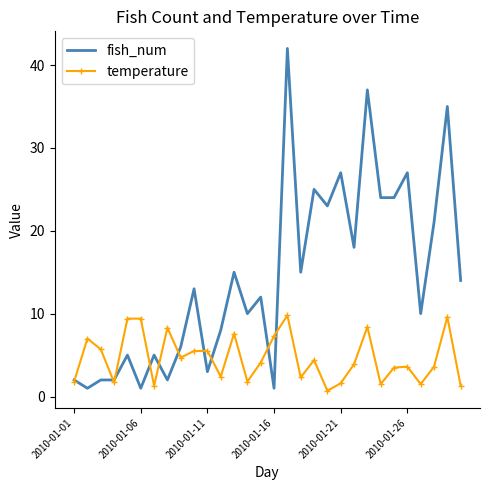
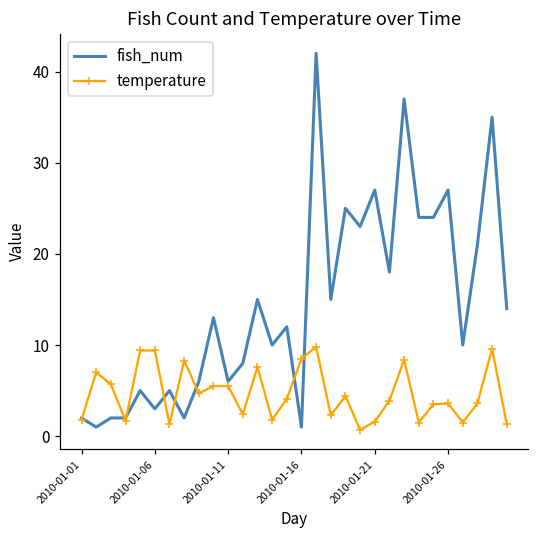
fish_num, 2010-01-06: 1 -> 3
fish_num, 2010-01-11: 3 -> 6
temperature, 2010-01-16: 7 -> 9
